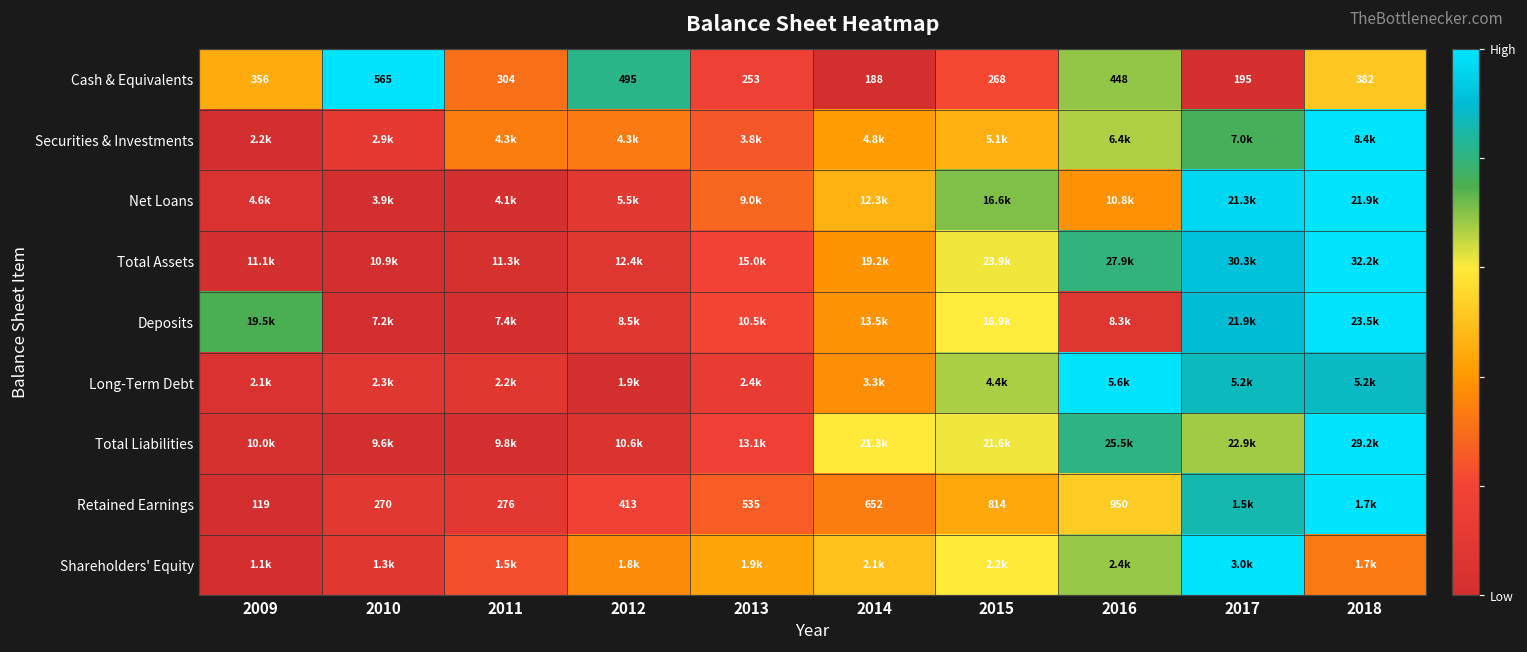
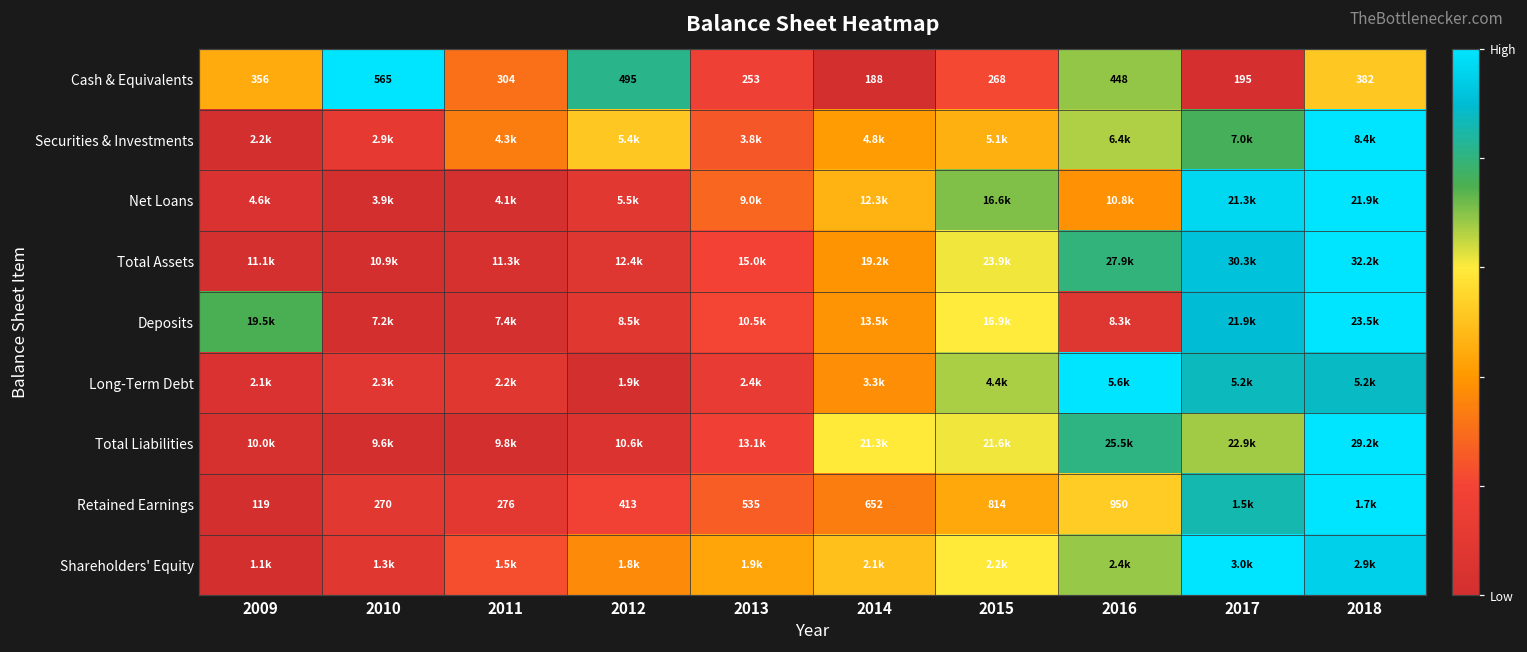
Securities & Investments, 2012: 4.3k -> 5.4k
Shareholders' Equity, 2018: 1.7k -> 2.9k
